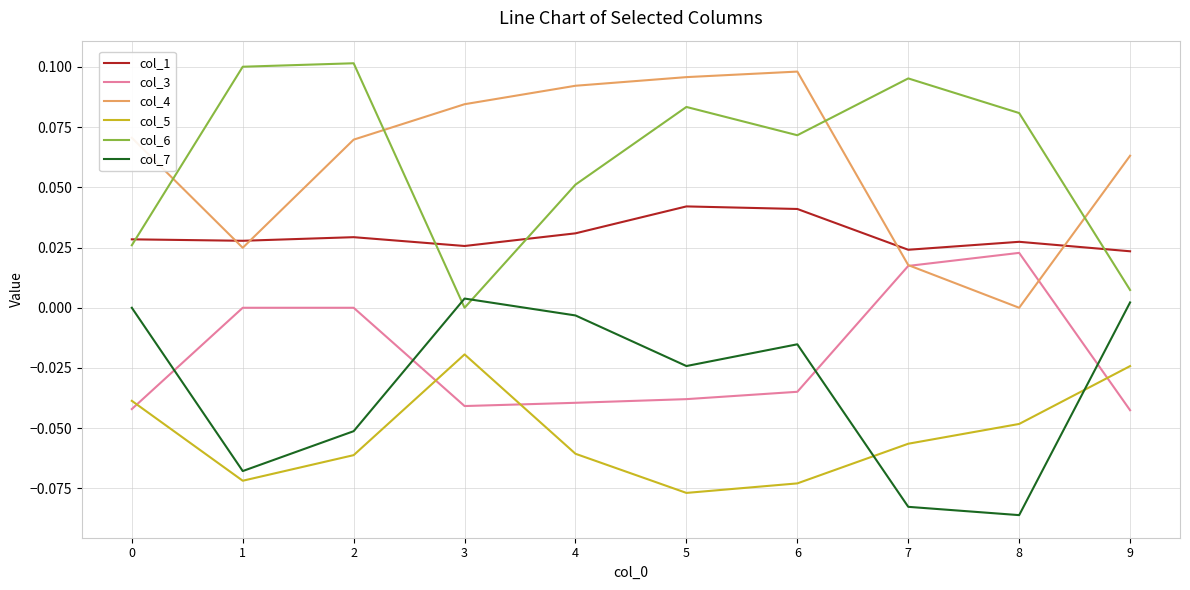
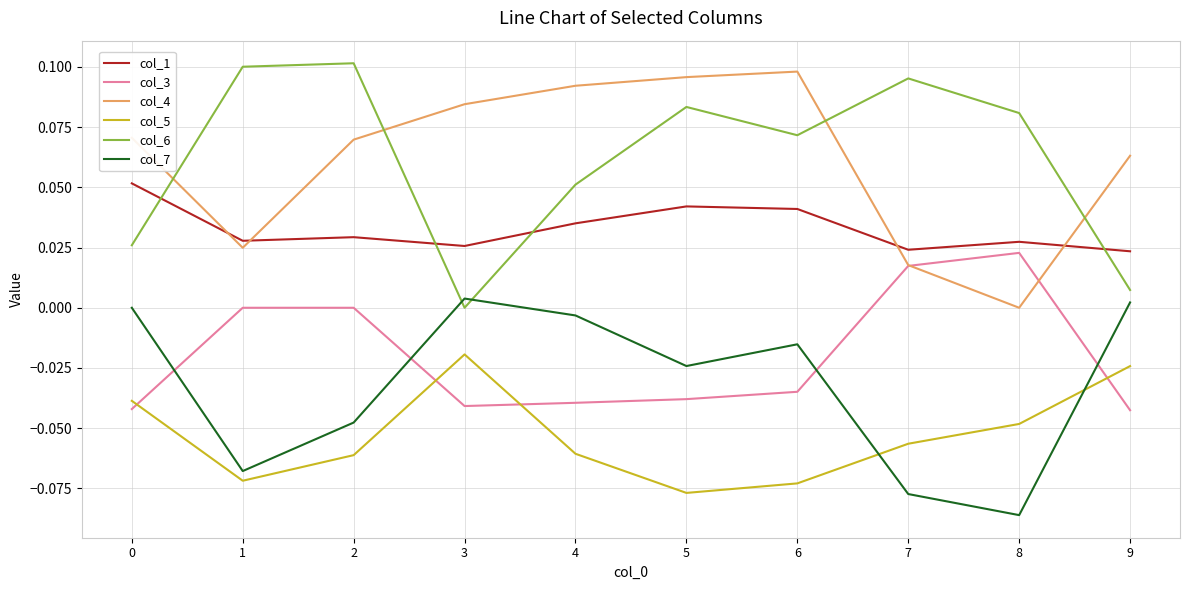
col_1, 0: 0.028 -> 0.052
col_7, 2: -0.051 -> -0.048
col_1, 4: 0.031 -> 0.035
col_7, 7: -0.083 -> -0.077
